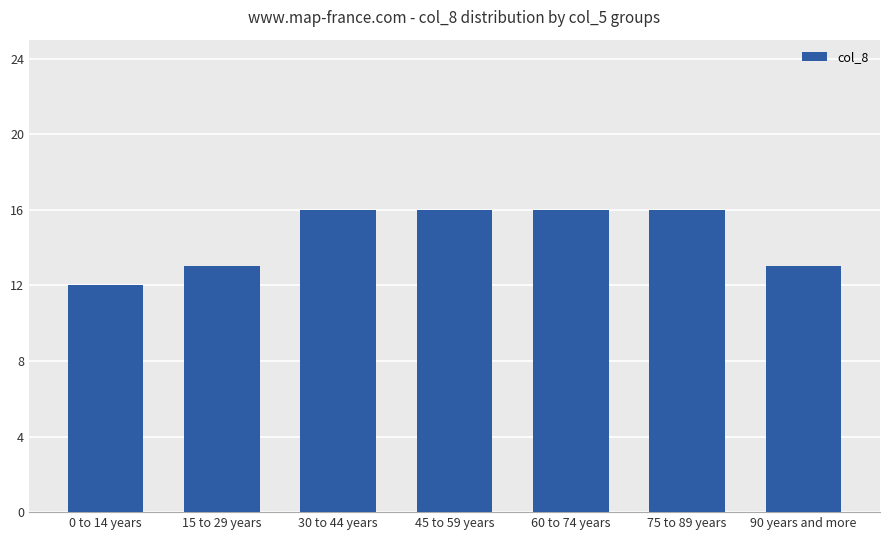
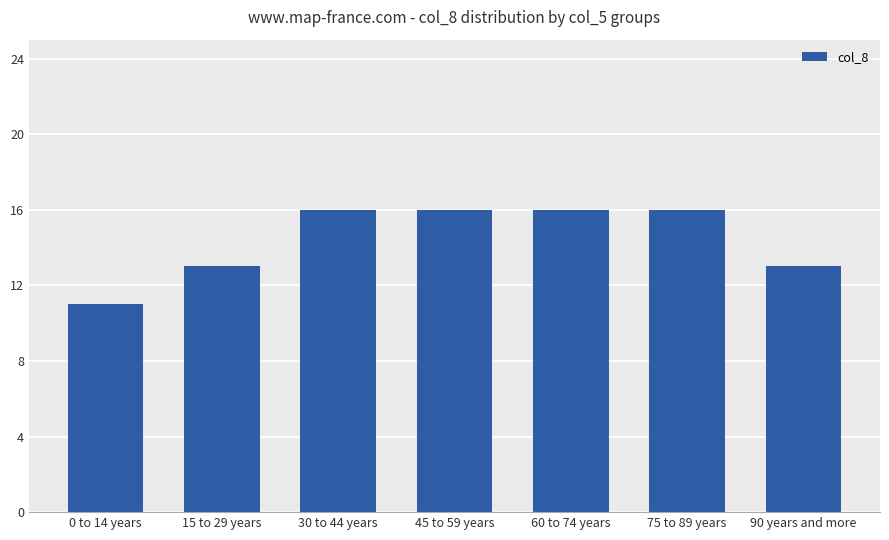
0 to 14 years: 12 -> 11
